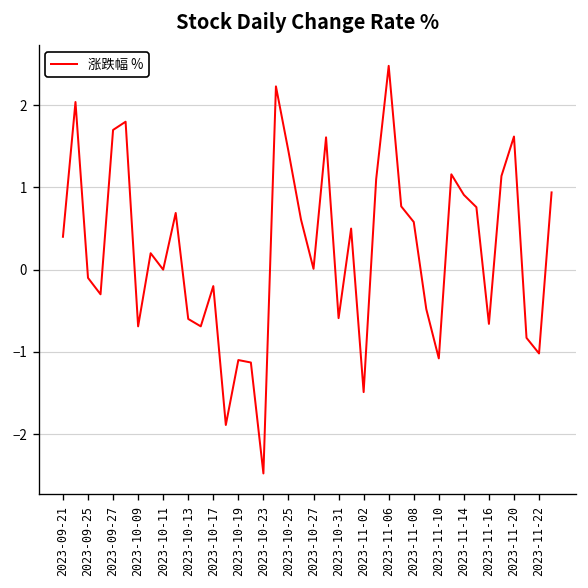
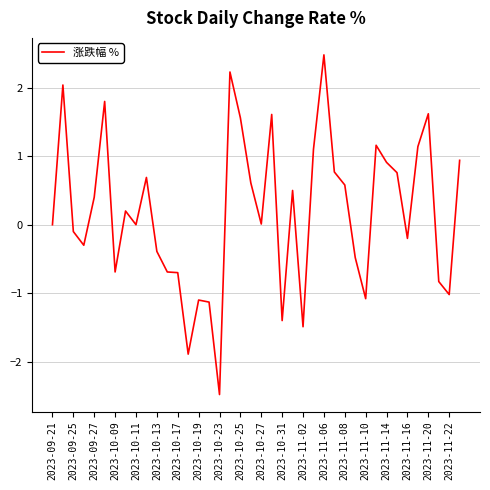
2023-09-21: 0.4 -> 0.0
2023-09-27: 1.7 -> 0.4
2023-10-13: -0.6 -> -0.4
2023-10-17: -0.2 -> -0.7
2023-10-25: 1.4 -> 1.6
2023-10-31: -0.6 -> -1.4
2023-11-16: -0.7 -> -0.2
